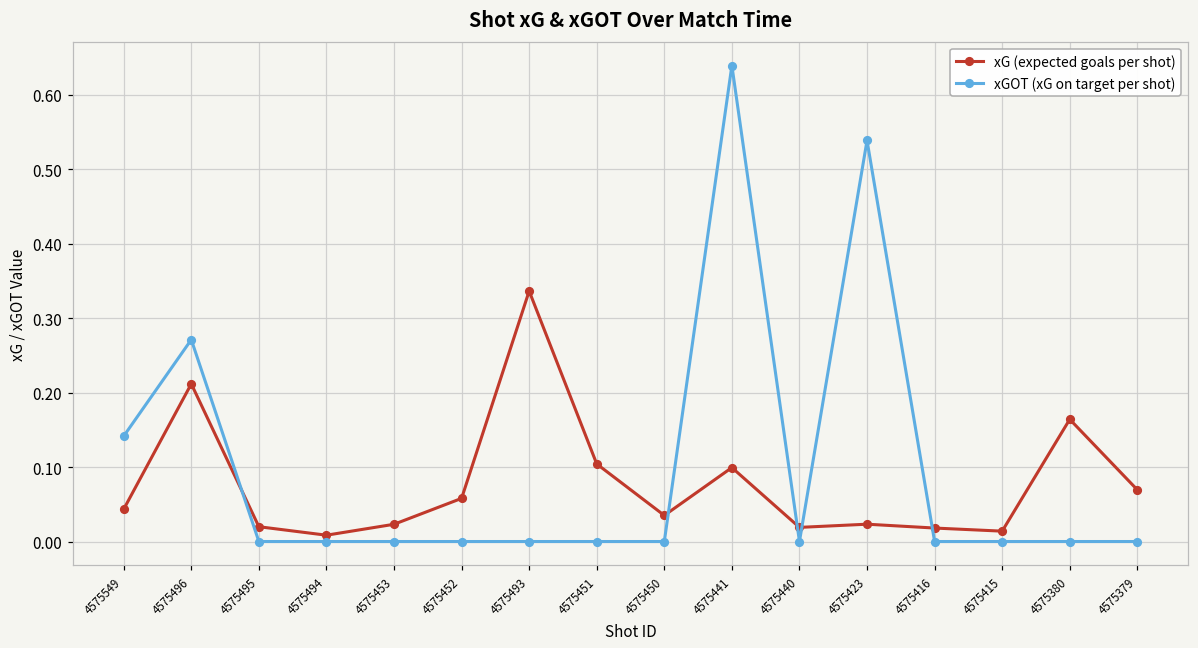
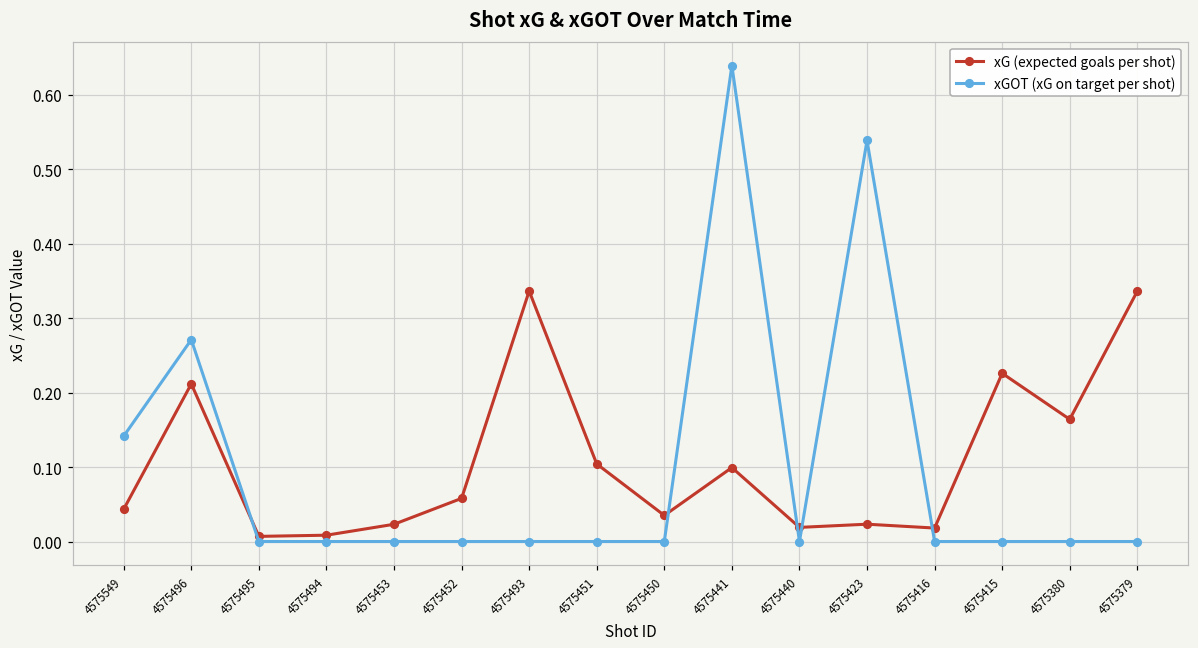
xG (expected goals per shot), 4575495: 0.02 -> 0.01
xG (expected goals per shot), 4575415: 0.01 -> 0.23
xG (expected goals per shot), 4575379: 0.07 -> 0.34
